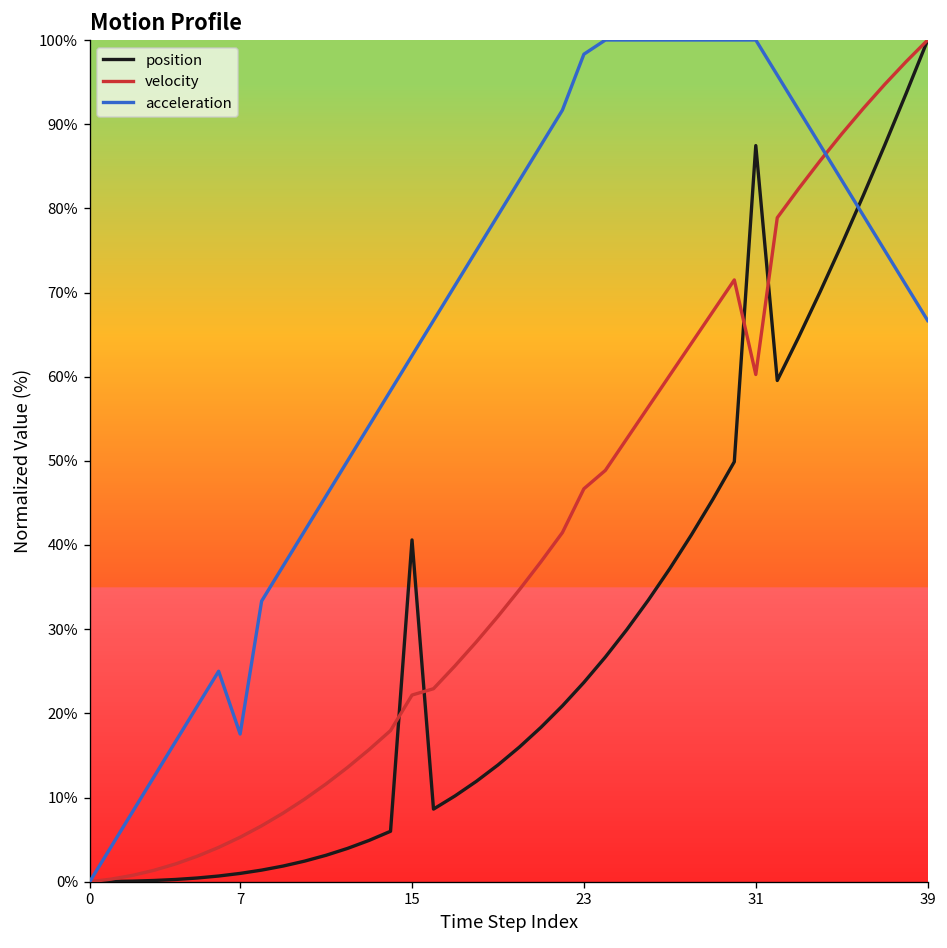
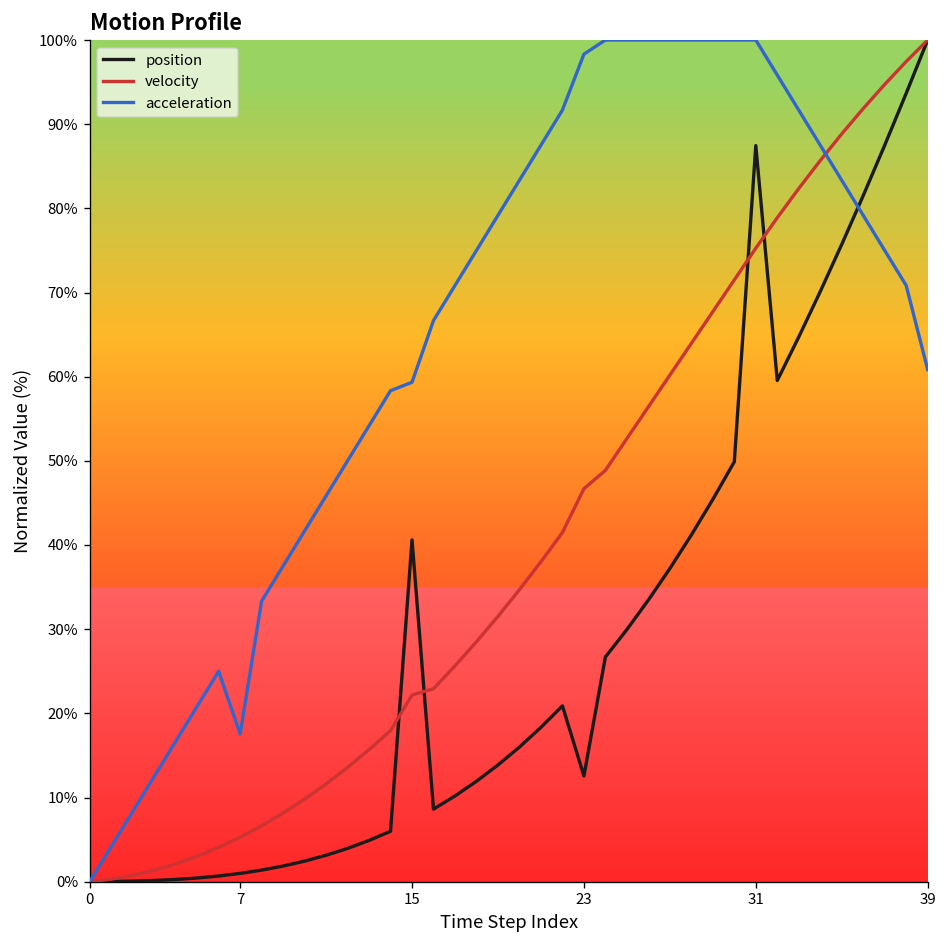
acceleration, 15: 63% -> 59%
position, 23: 24% -> 13%
velocity, 31: 60% -> 75%
acceleration, 39: 67% -> 61%
